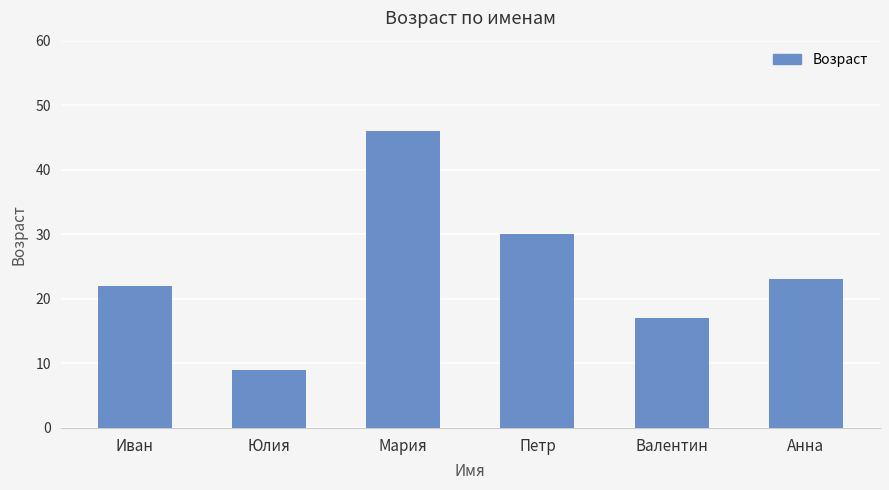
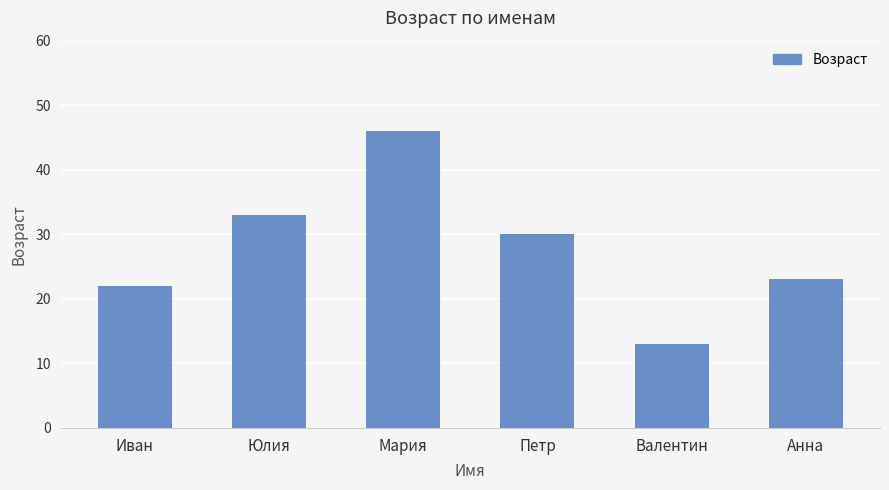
Юлия: 9 -> 33
Валентин: 17 -> 13
